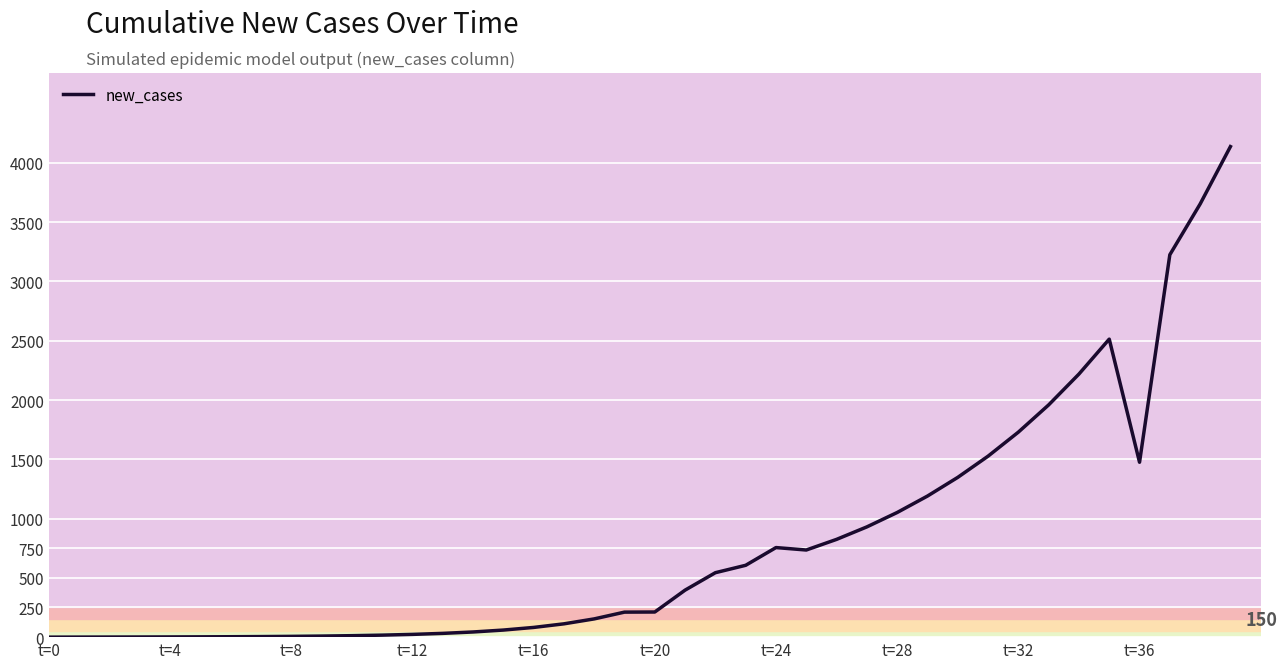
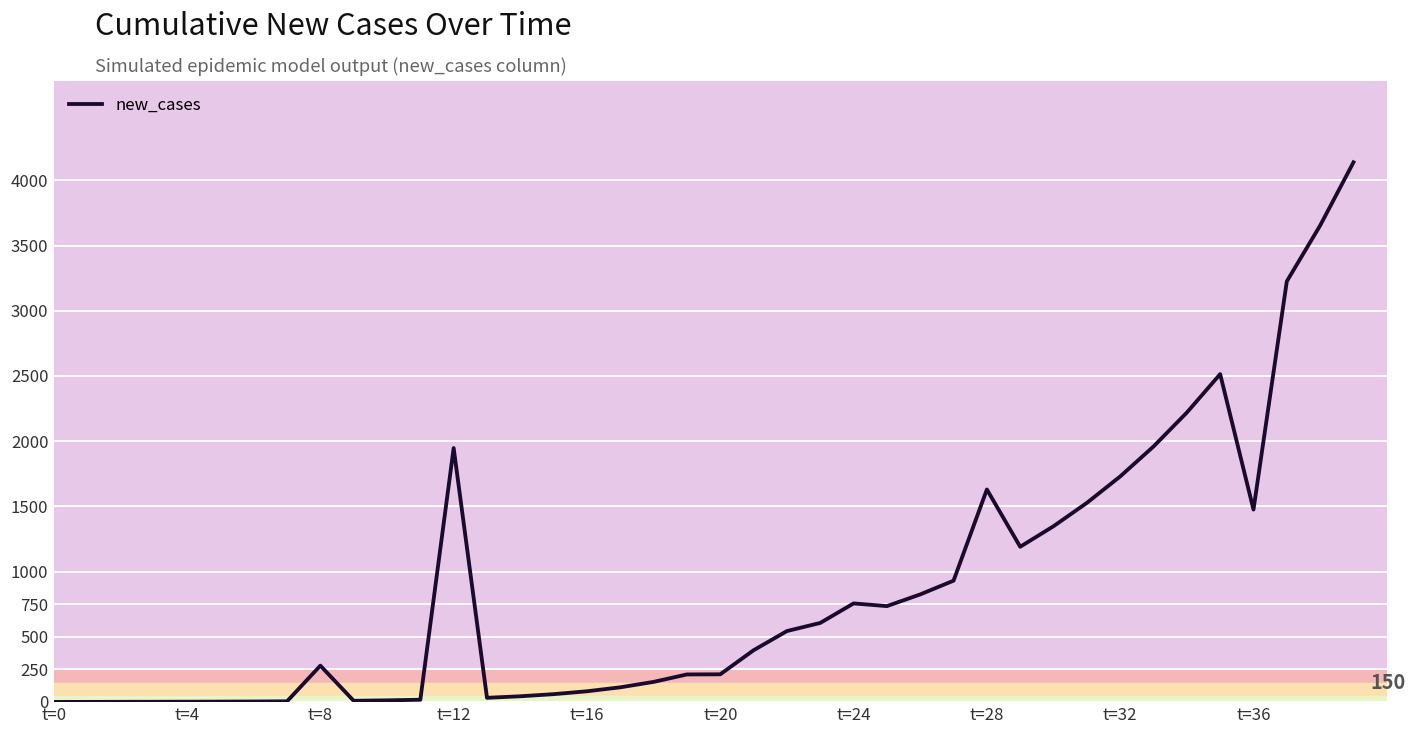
t=8: 10 -> 280
t=12: 20 -> 1950
t=28: 1050 -> 1630
